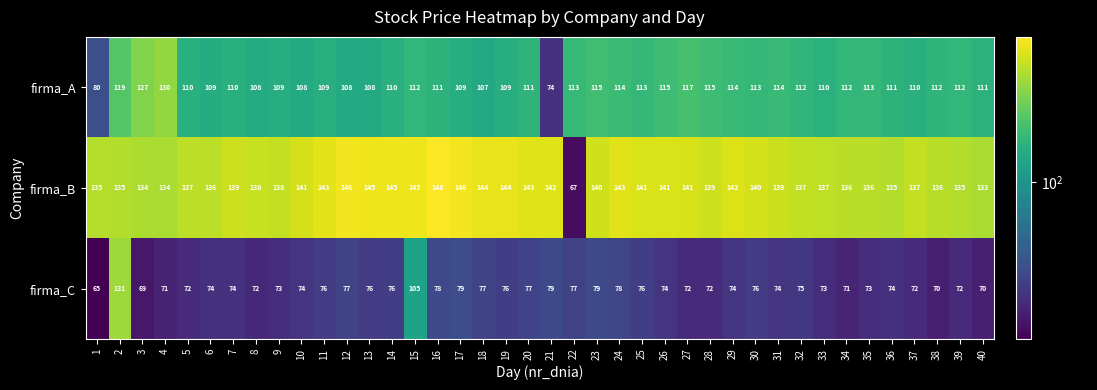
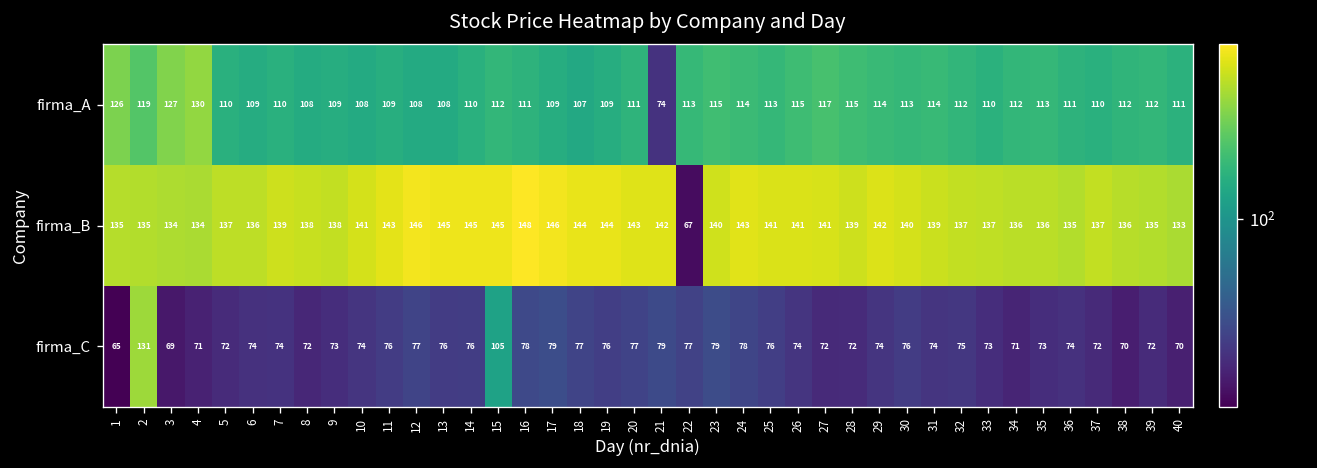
firma_A, 1: 80 -> 126
